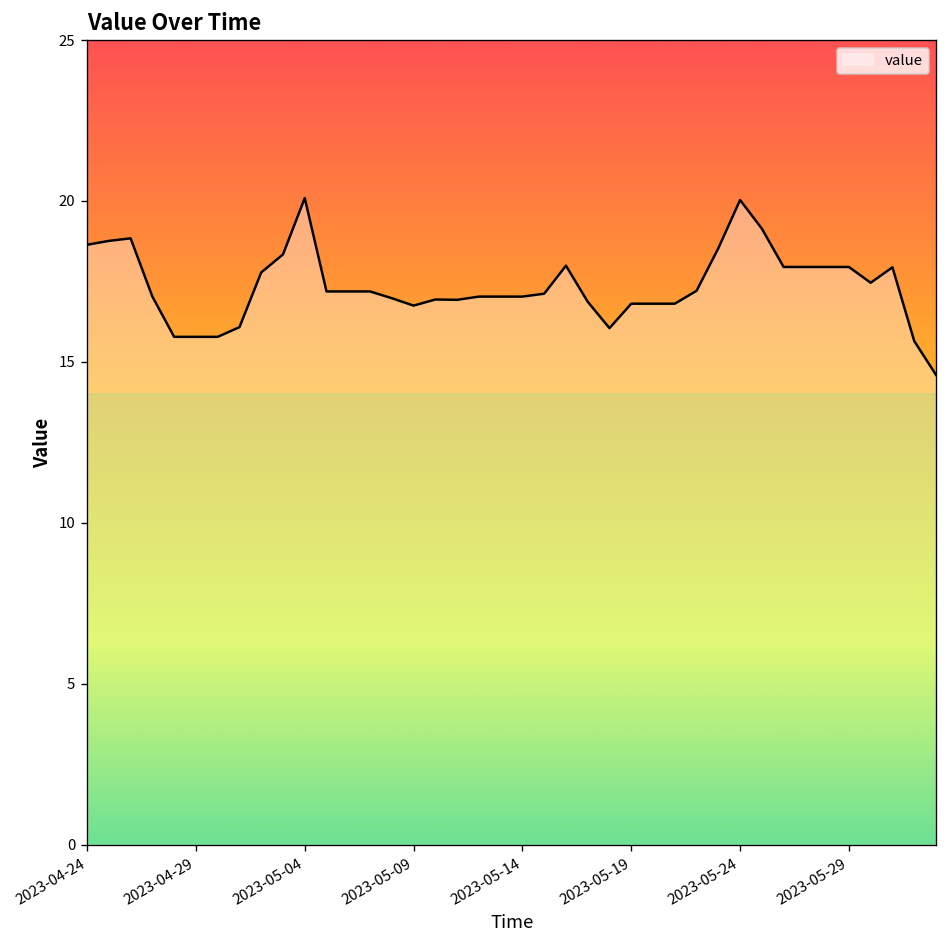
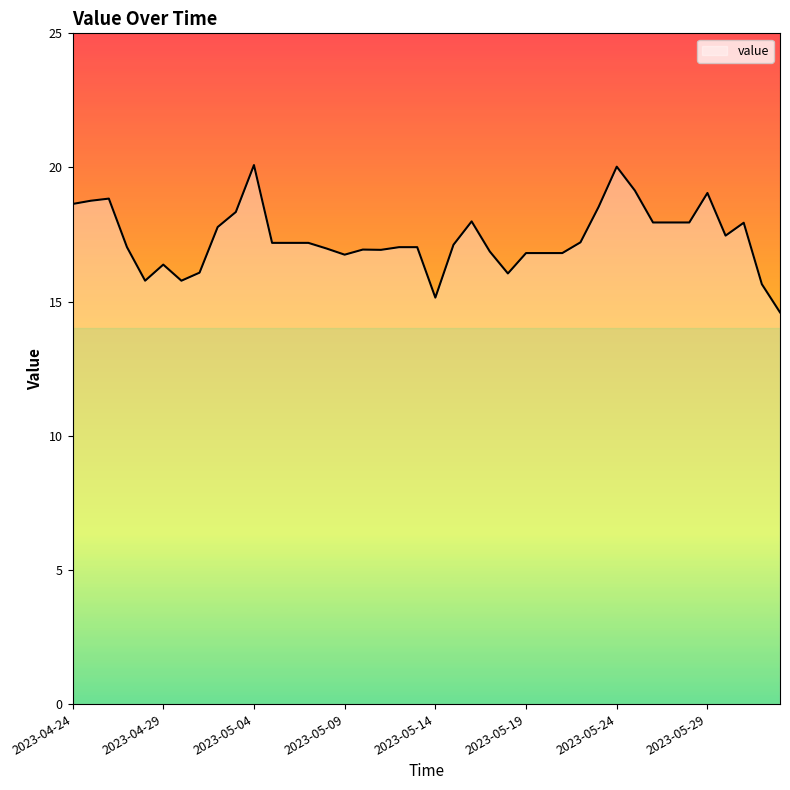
2023-04-29: 15.8 -> 16.4
2023-05-14: 17.0 -> 15.2
2023-05-29: 18.0 -> 19.1
